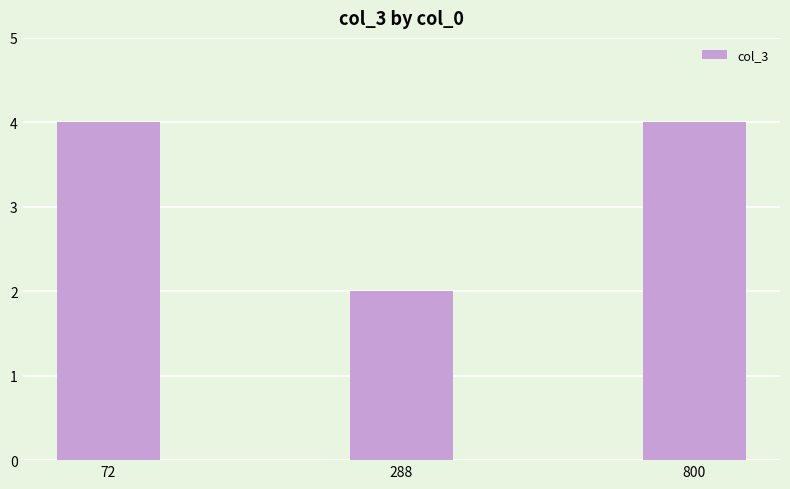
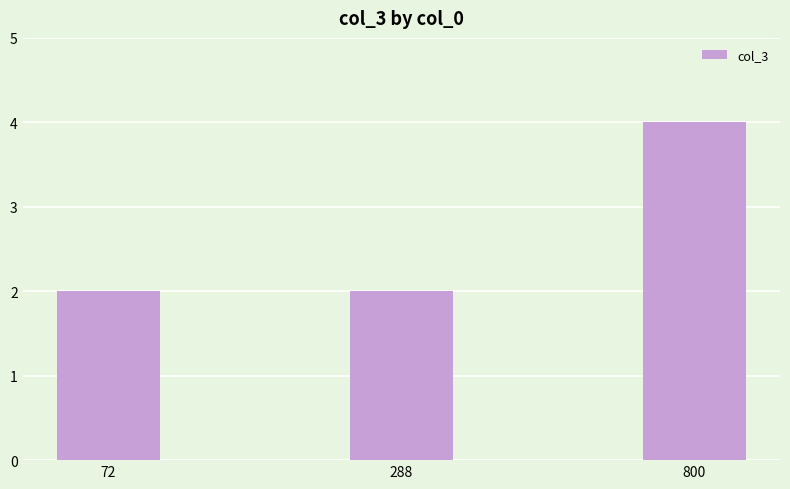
72: 4 -> 2
